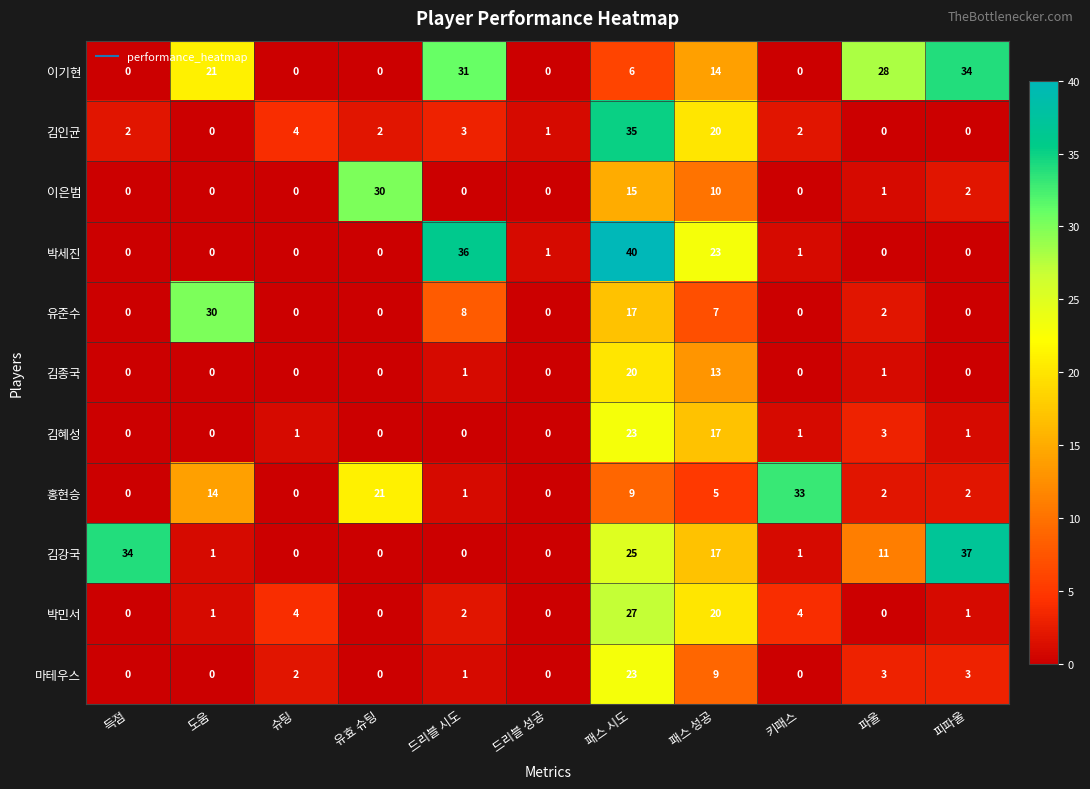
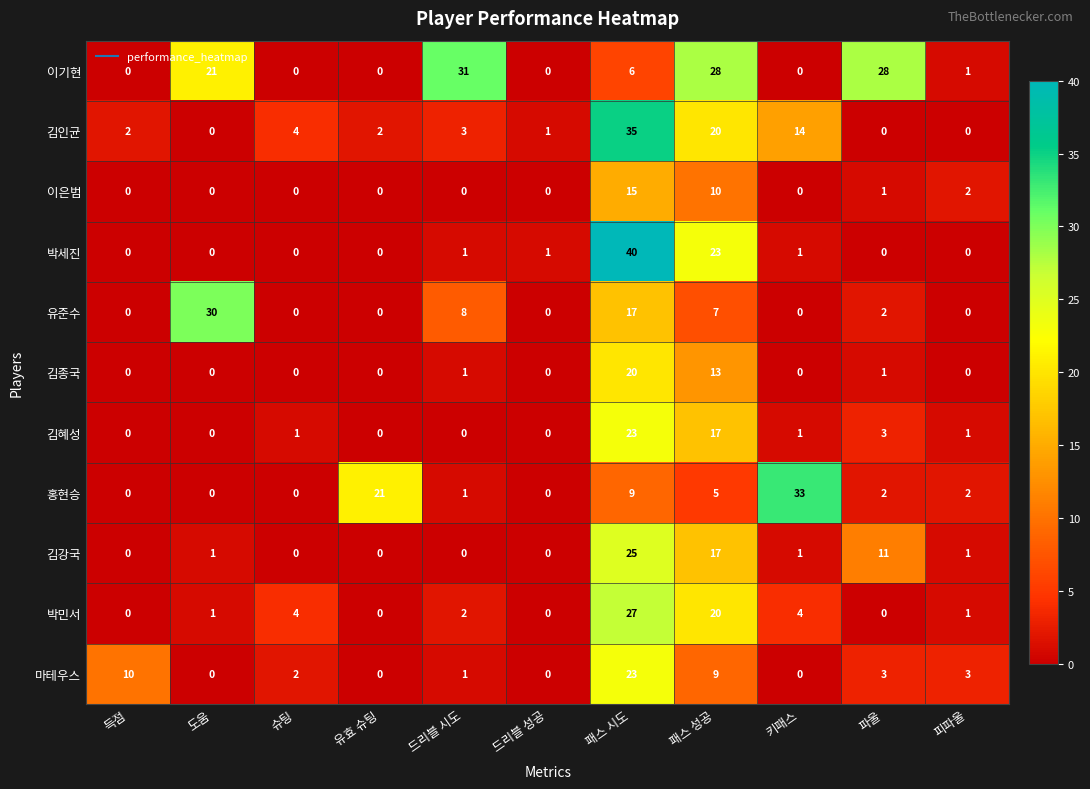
이기현, 패스 성공: 14 -> 28
이기현, 피파울: 34 -> 1
김인균, 키패스: 2 -> 14
이은범, 유효 슈팅: 30 -> 0
박세진, 드리블 시도: 36 -> 1
홍현승, 도움: 14 -> 0
김강국, 득점: 34 -> 0
김강국, 피파울: 37 -> 1
마테우스, 득점: 0 -> 10
